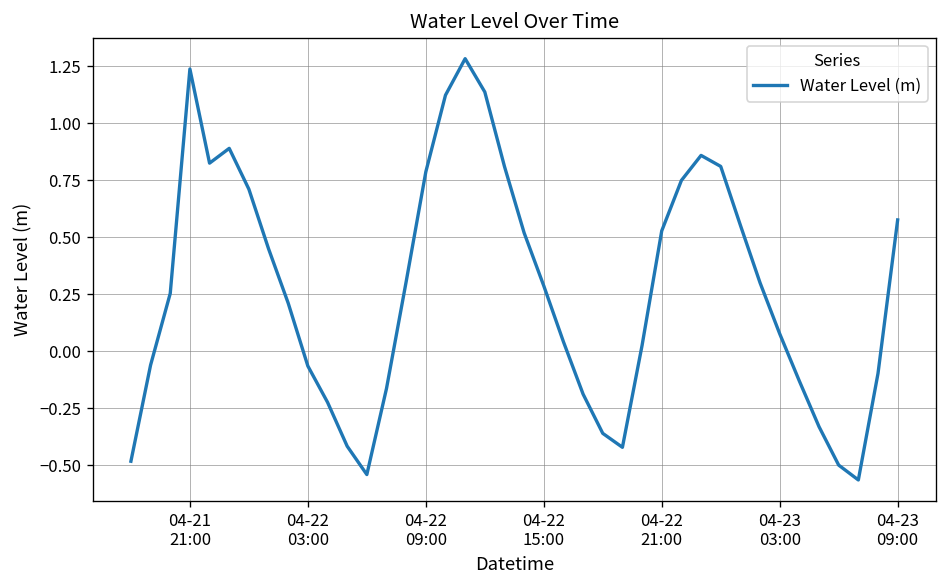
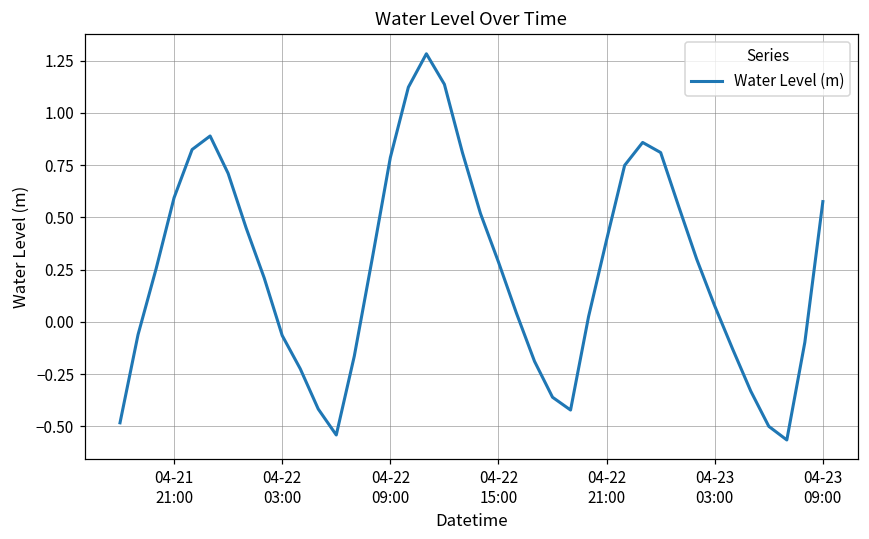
04-21 21:00: 1.24 -> 0.59
04-22 21:00: 0.53 -> 0.39
